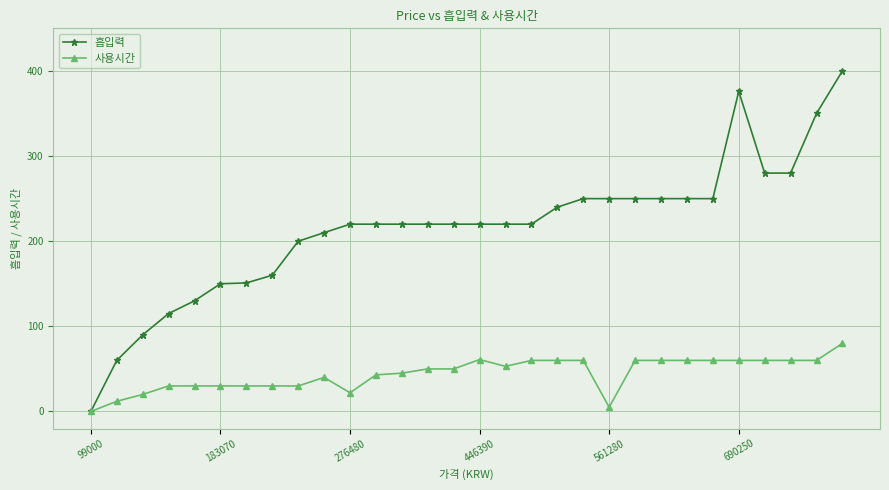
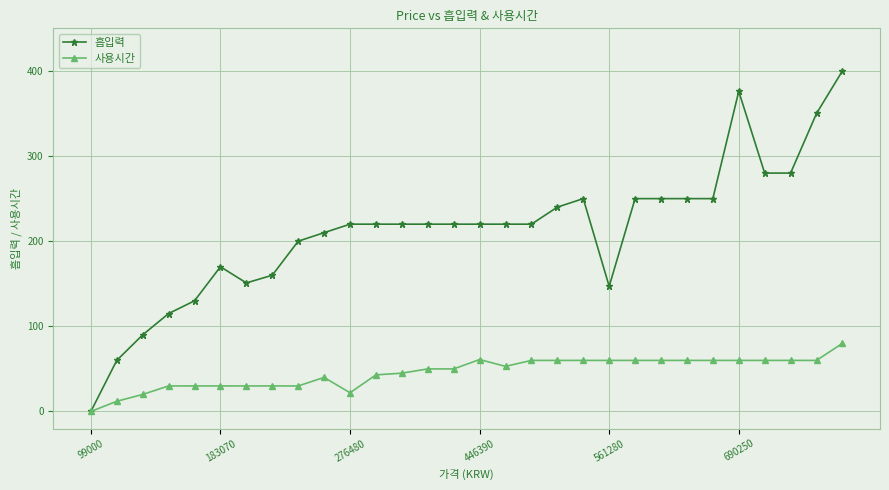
흡입력, 183070: 150 -> 170
흡입력, 561280: 250 -> 150
사용시간, 561280: 10 -> 60
